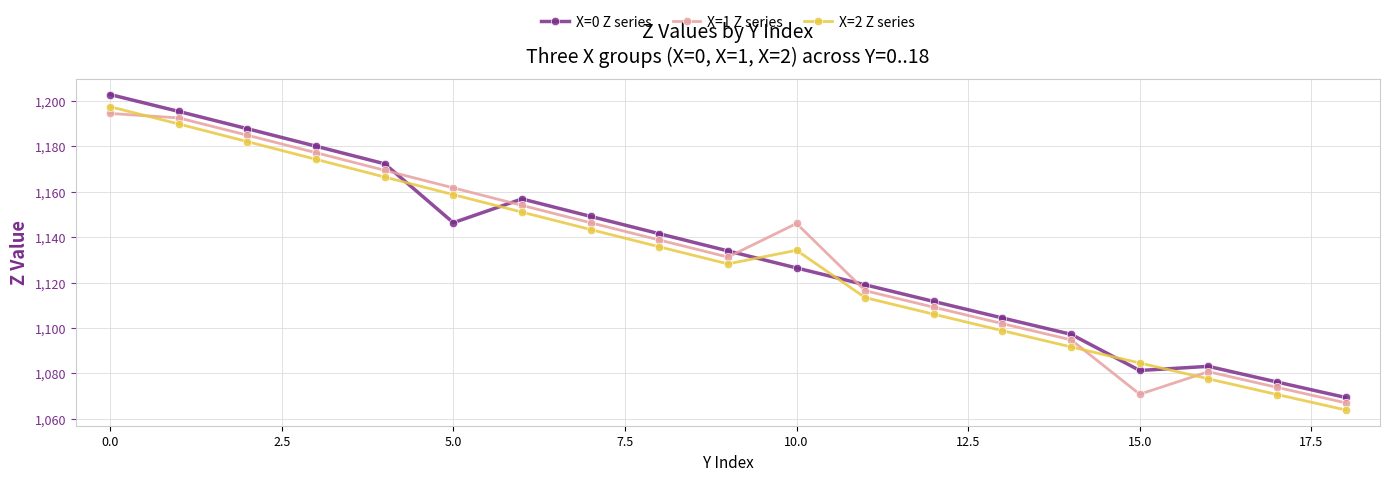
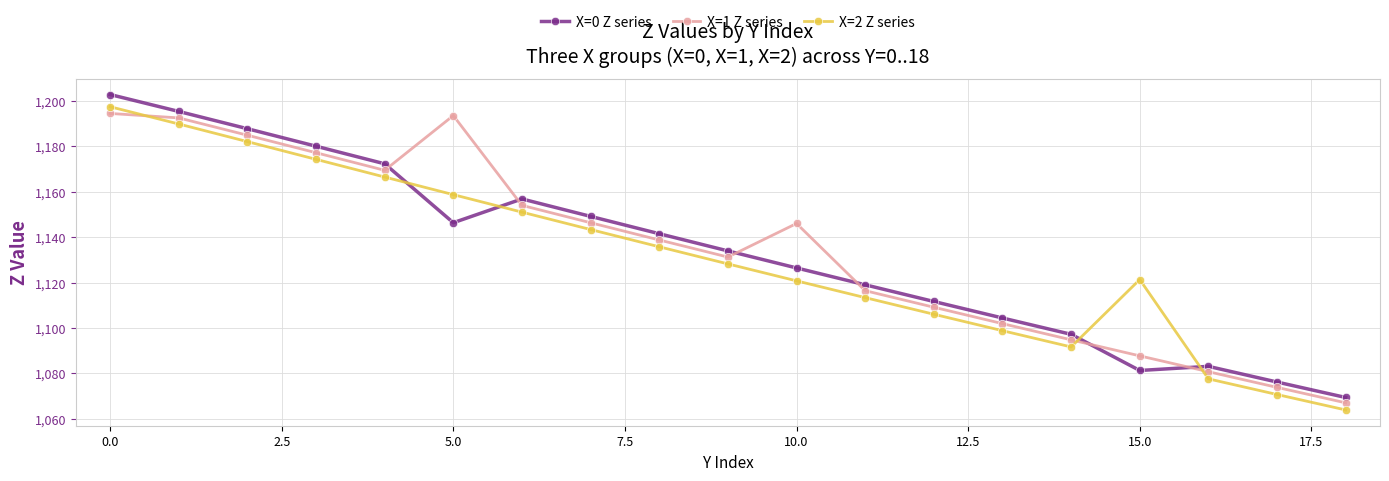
X=1 Z series, 5.0: 1,162 -> 1,194
X=2 Z series, 10.0: 1,134 -> 1,121
X=1 Z series, 15.0: 1,071 -> 1,088
X=2 Z series, 15.0: 1,085 -> 1,121
